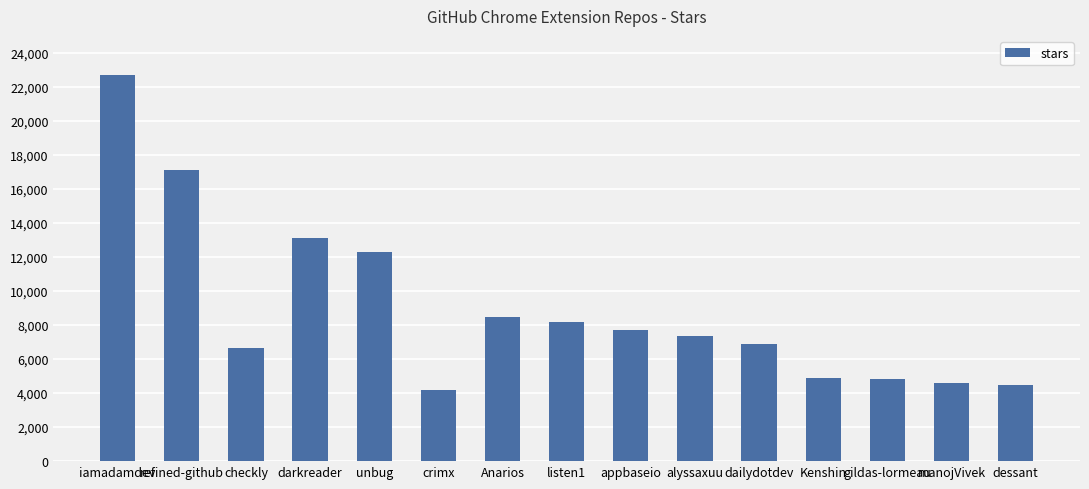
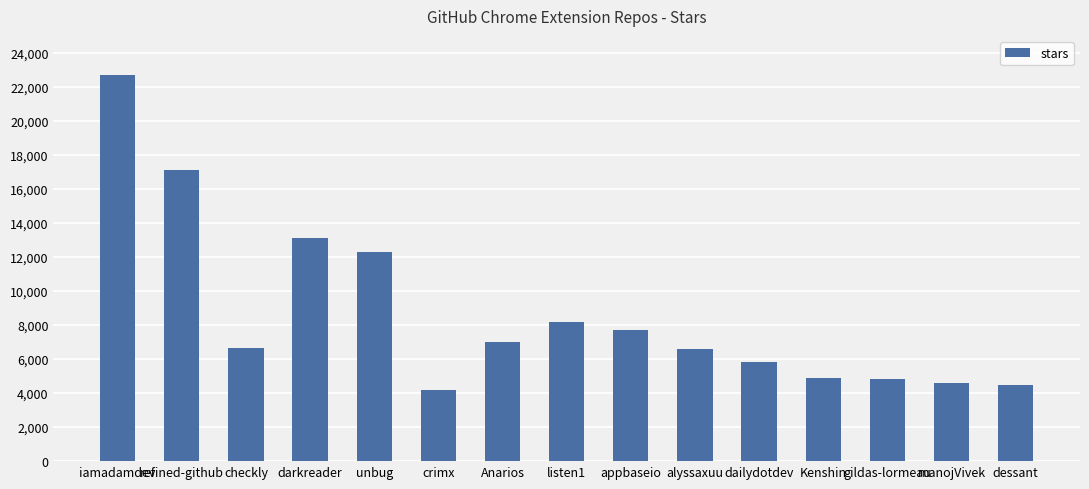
Anarios: 8,500 -> 7,000
alyssaxuu: 7,400 -> 6,600
dailydotdev: 6,900 -> 5,800
